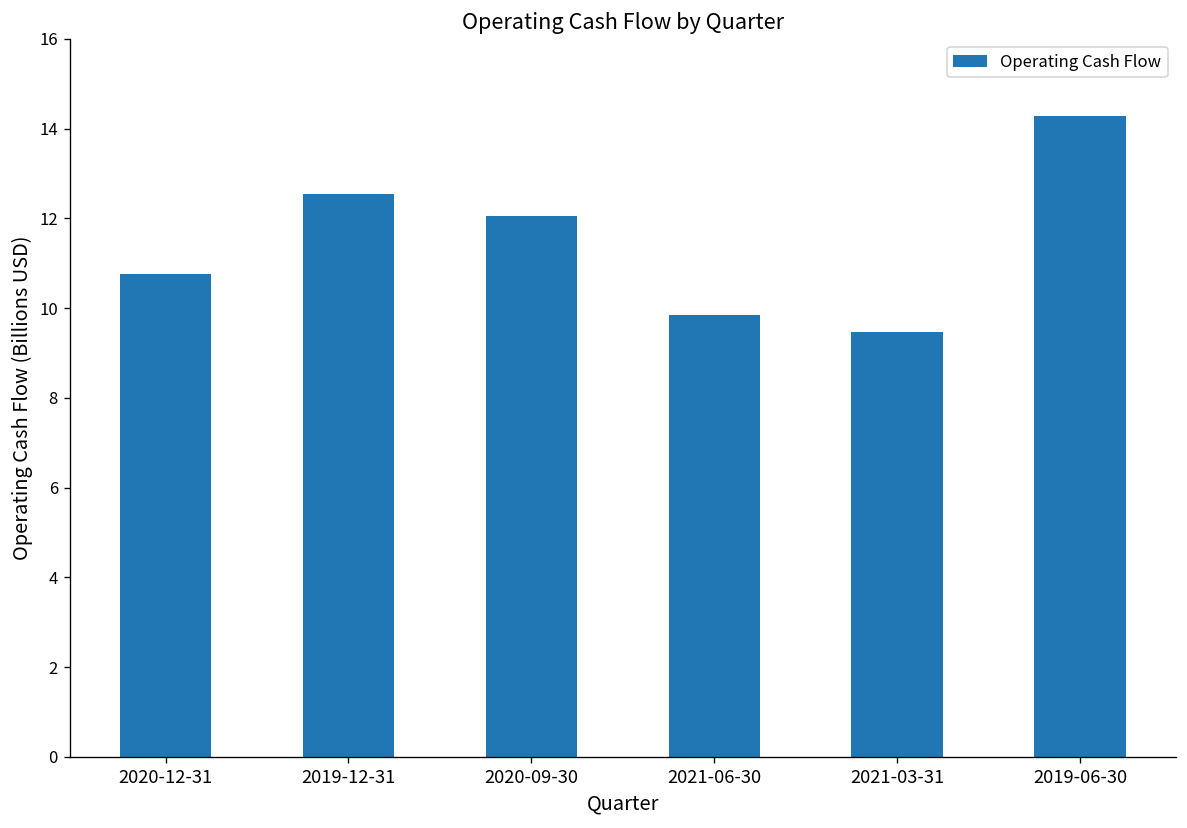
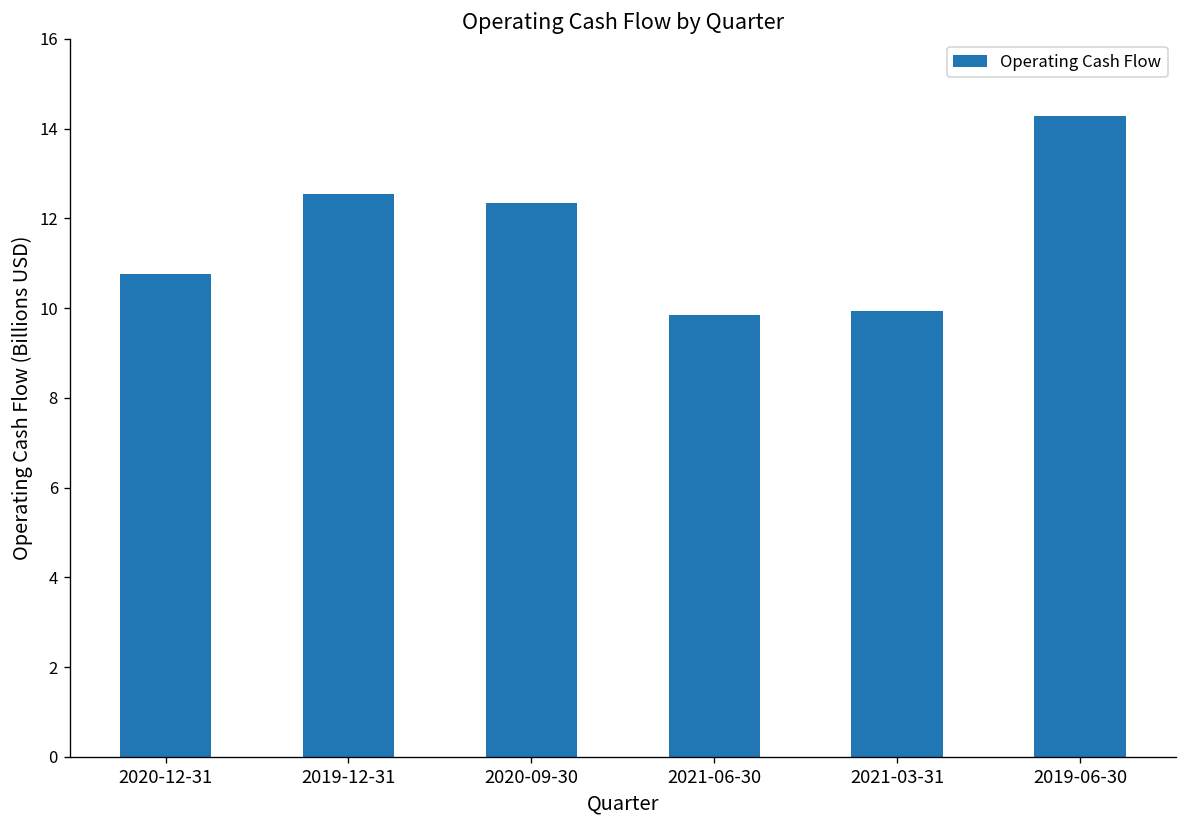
2020-09-30: 12.1 -> 12.3
2021-03-31: 9.5 -> 9.9
